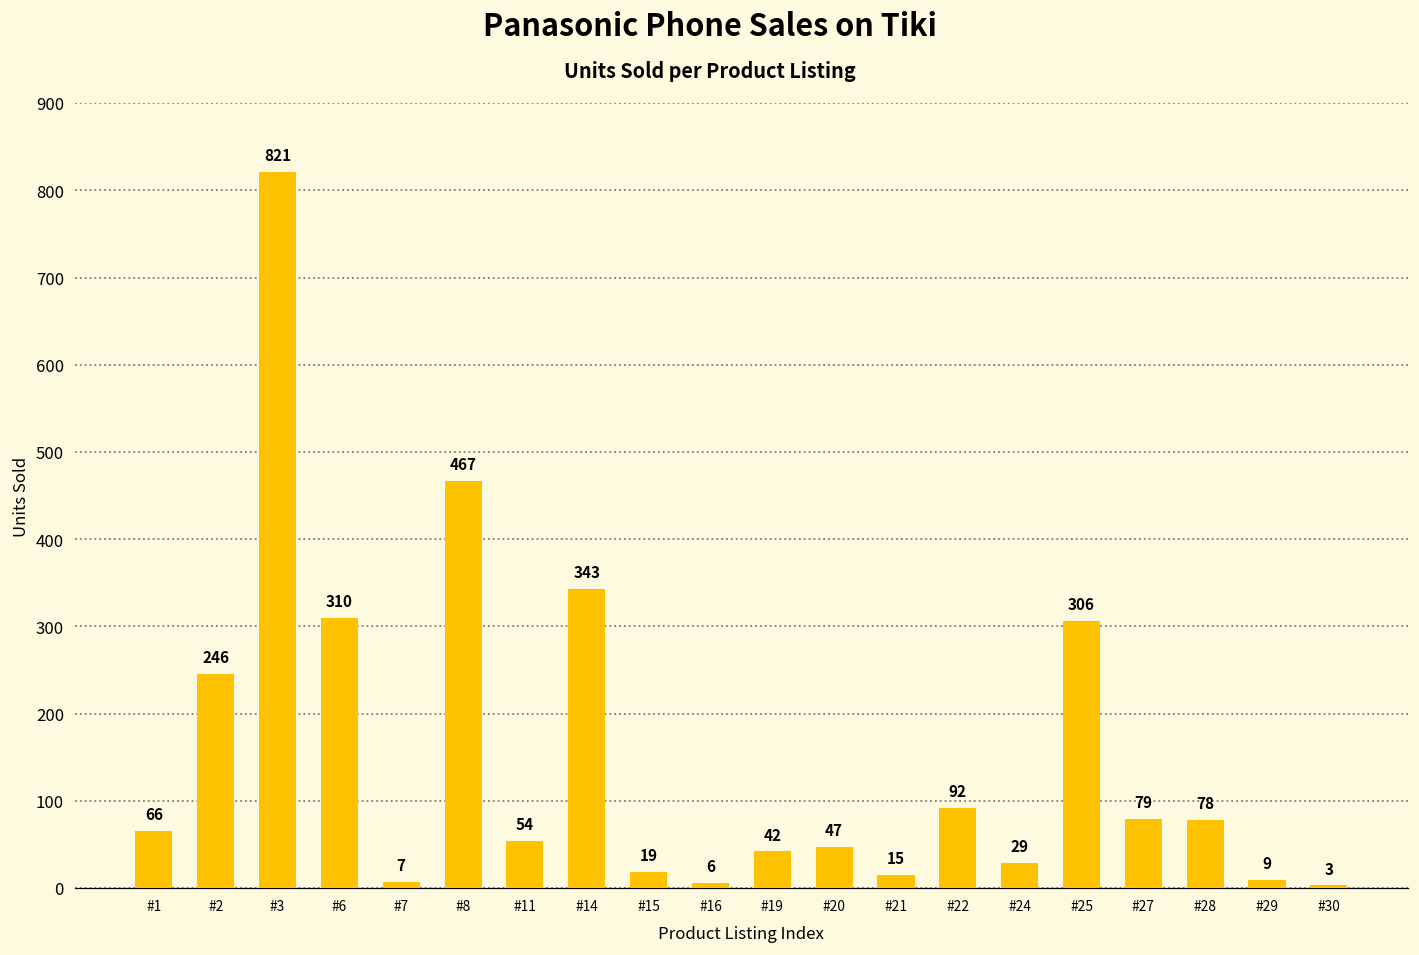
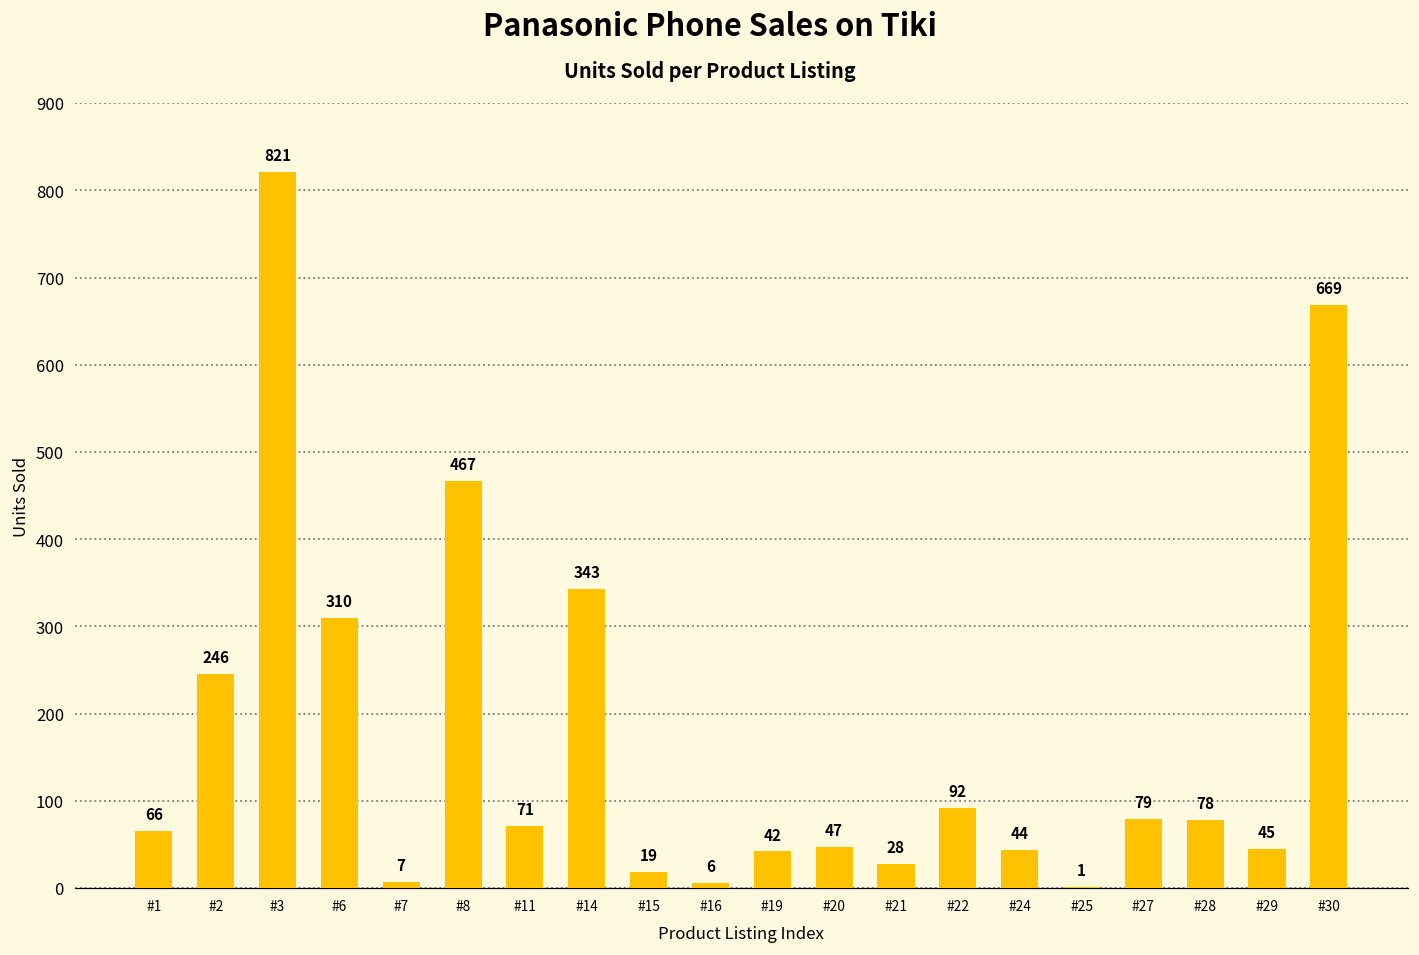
#11: 54 -> 71
#21: 15 -> 28
#24: 29 -> 44
#25: 306 -> 1
#29: 9 -> 45
#30: 3 -> 669
